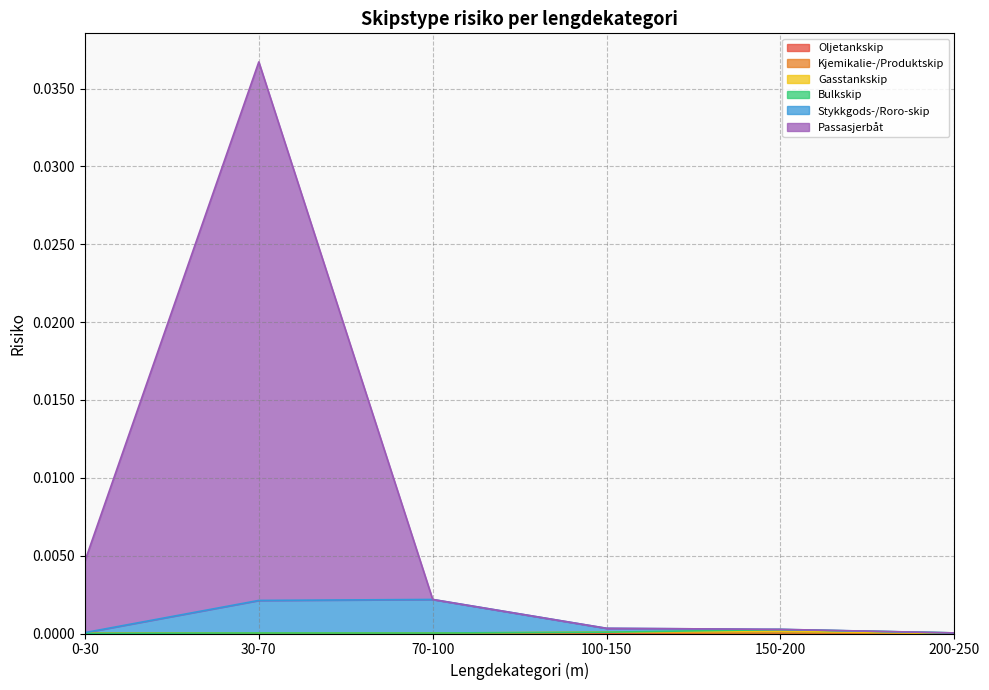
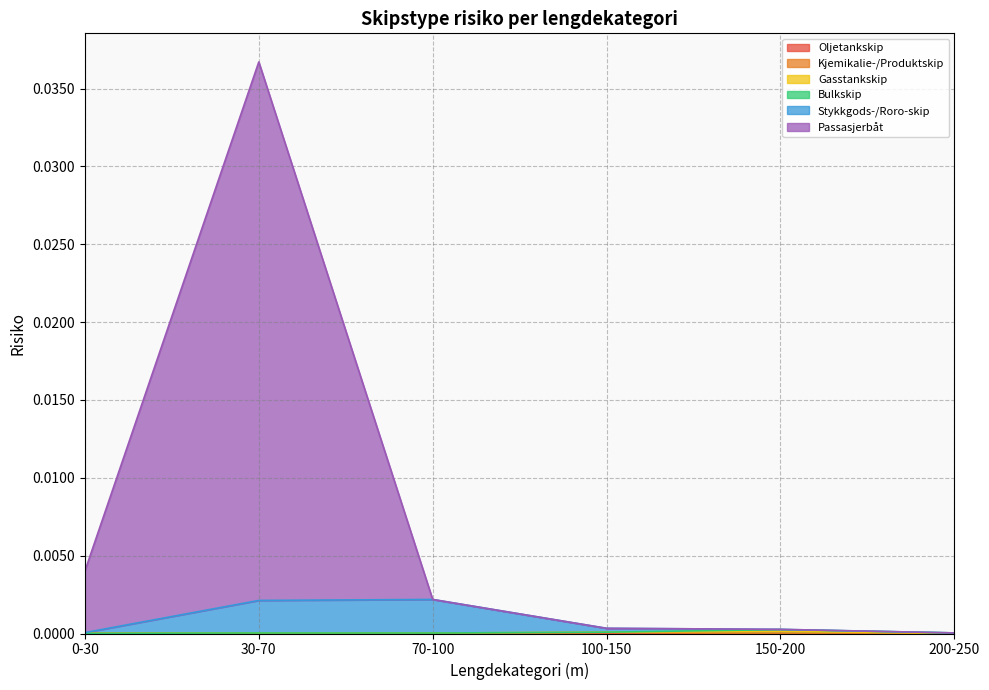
Passasjerbåt, 0-30: 0.0046 -> 0.0040
